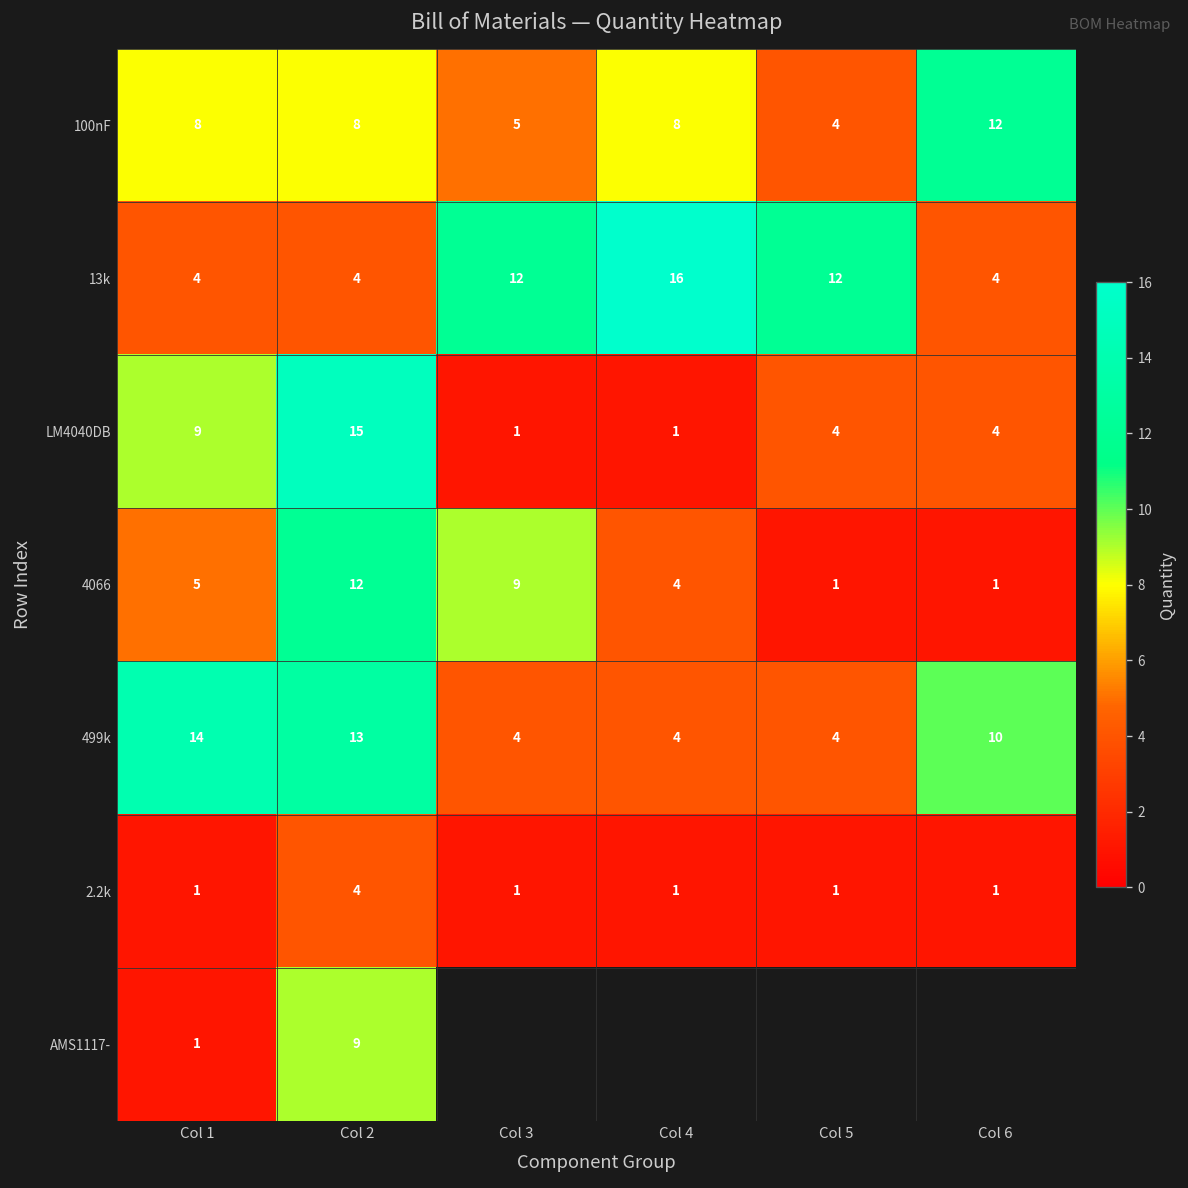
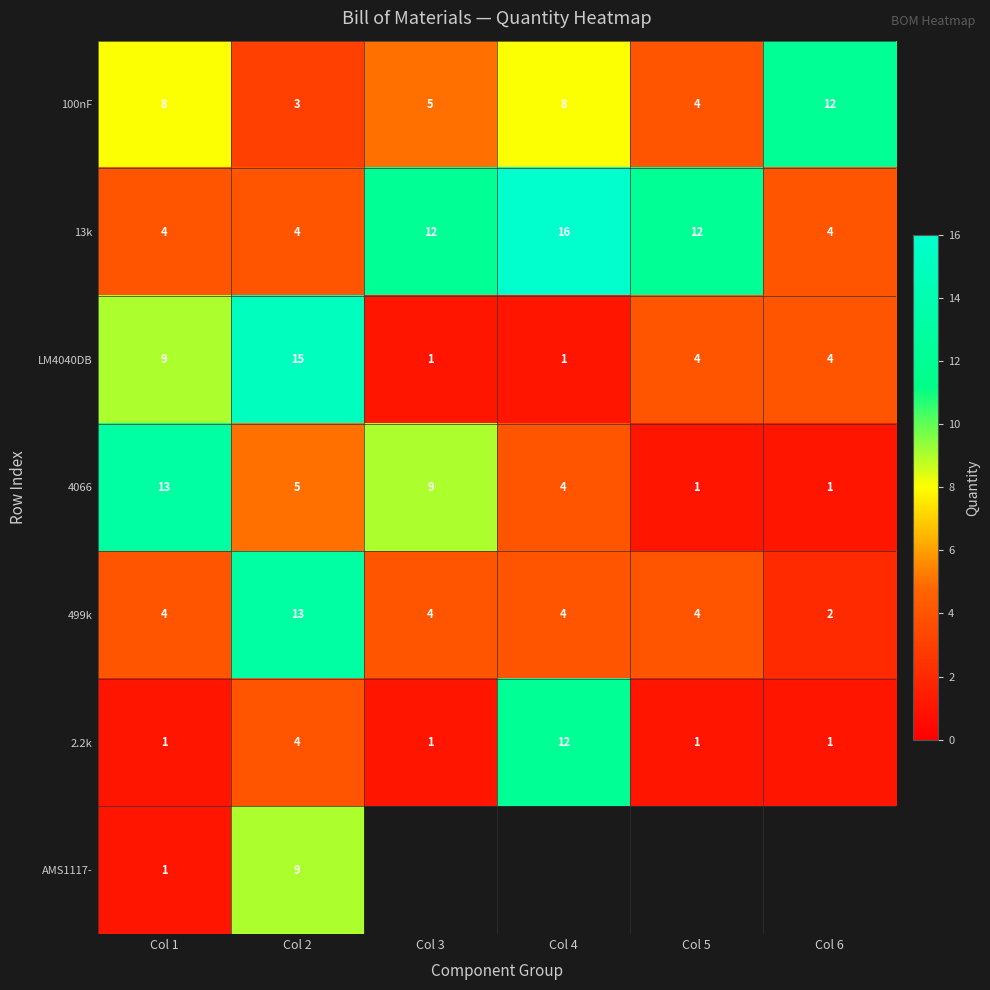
100nF, Col 2: 8 -> 3
4066, Col 1: 5 -> 13
4066, Col 2: 12 -> 5
499k, Col 1: 14 -> 4
499k, Col 6: 10 -> 2
2.2k, Col 4: 1 -> 12
